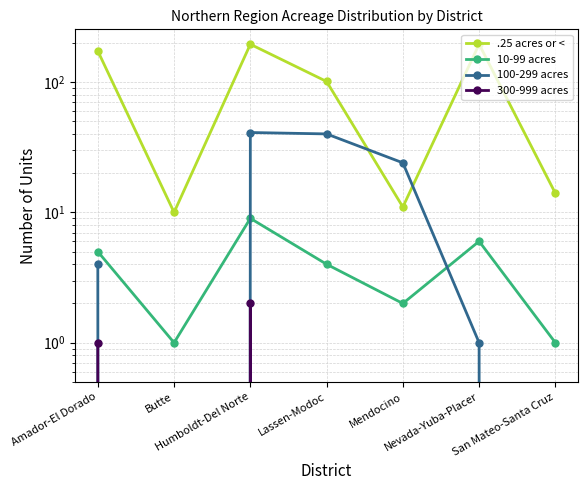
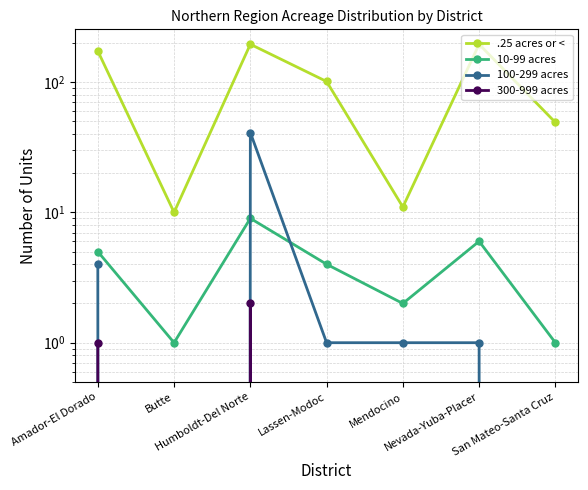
100-299 acres, Lassen-Modoc: 40 -> 1
100-299 acres, Mendocino: 24 -> 1
.25 acres or <, San Mateo-Santa Cruz: 14 -> 49
